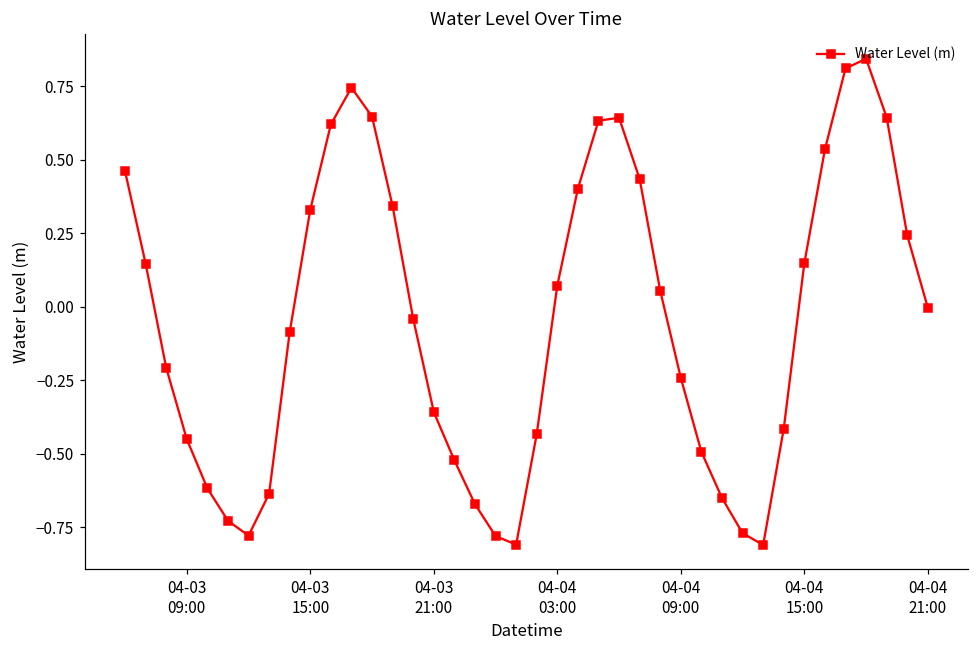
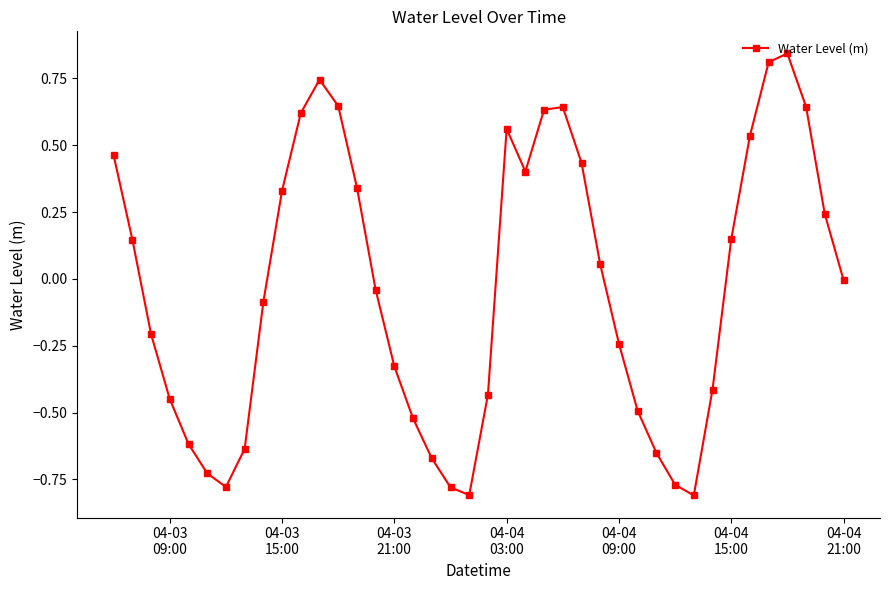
04-03 21:00: -0.36 -> -0.33
04-04 03:00: 0.07 -> 0.56
